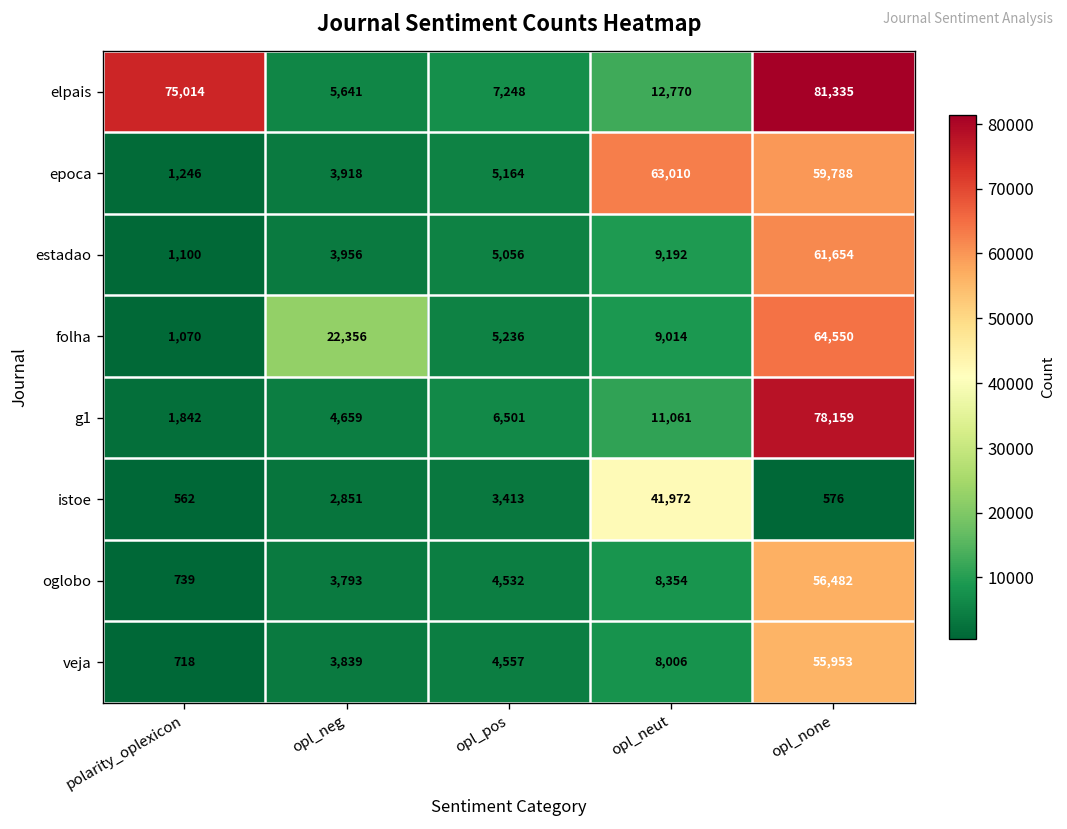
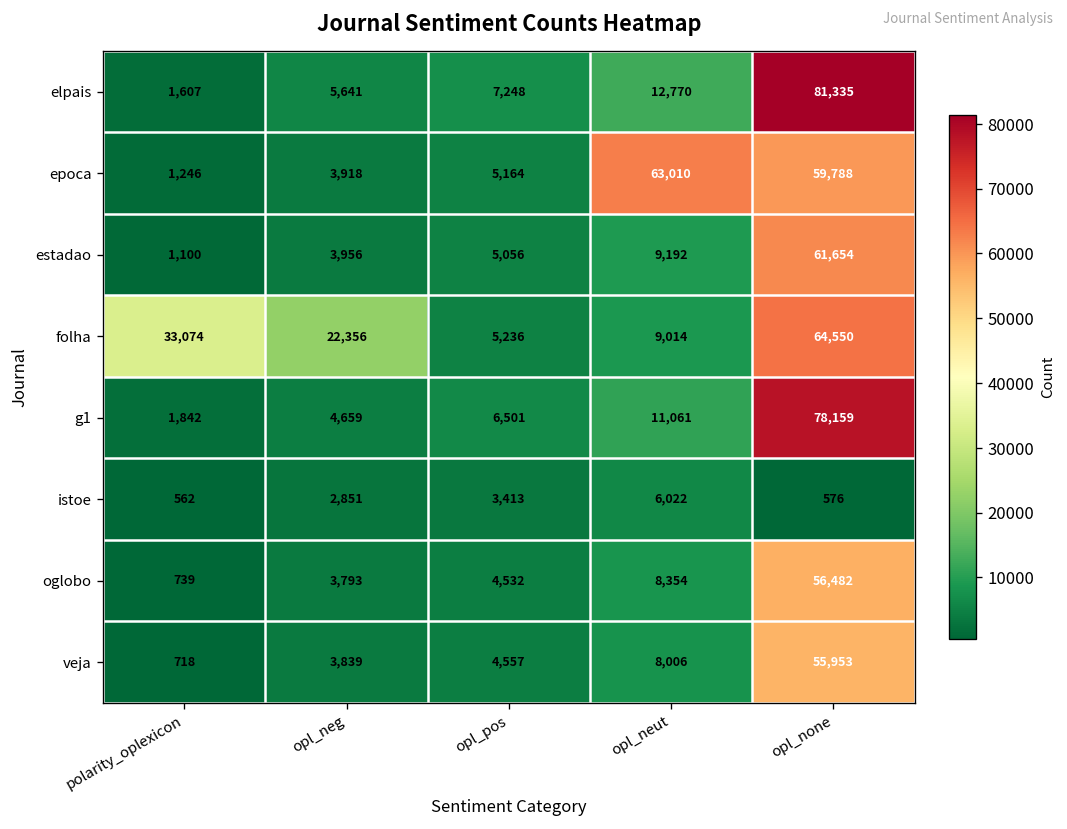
elpais, polarity_oplexicon: 75,014 -> 1,607
folha, polarity_oplexicon: 1,070 -> 33,074
istoe, opl_neut: 41,972 -> 6,022
